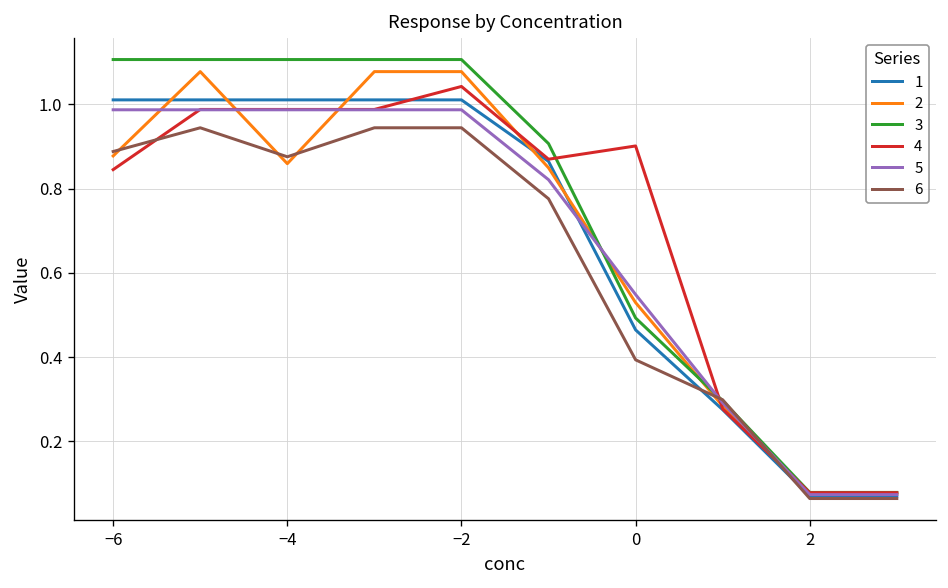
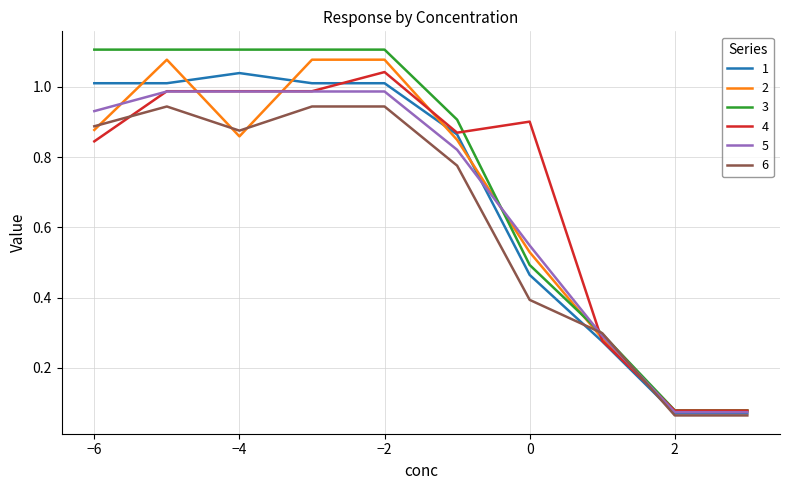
5, −6: 0.99 -> 0.93
1, −4: 1.01 -> 1.04
